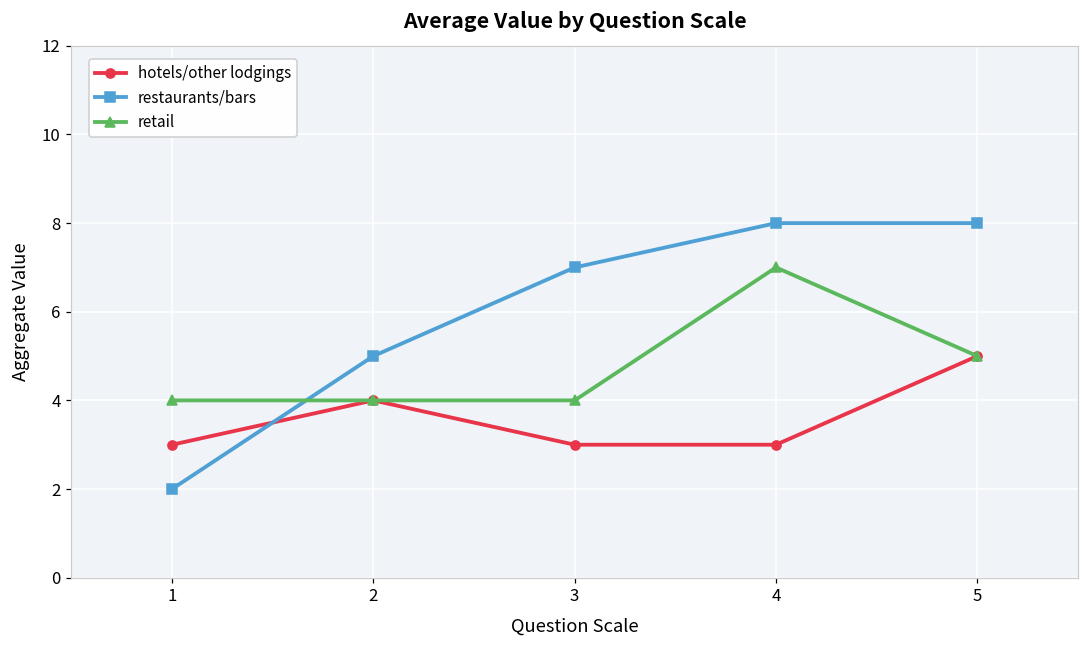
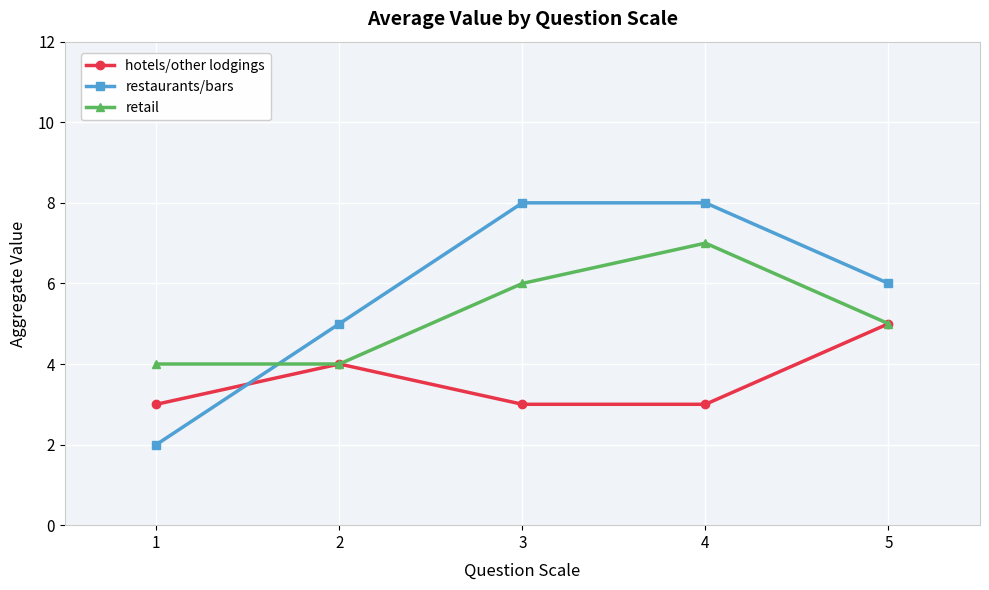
restaurants/bars, 3: 7 -> 8
retail, 3: 4 -> 6
restaurants/bars, 5: 8 -> 6
